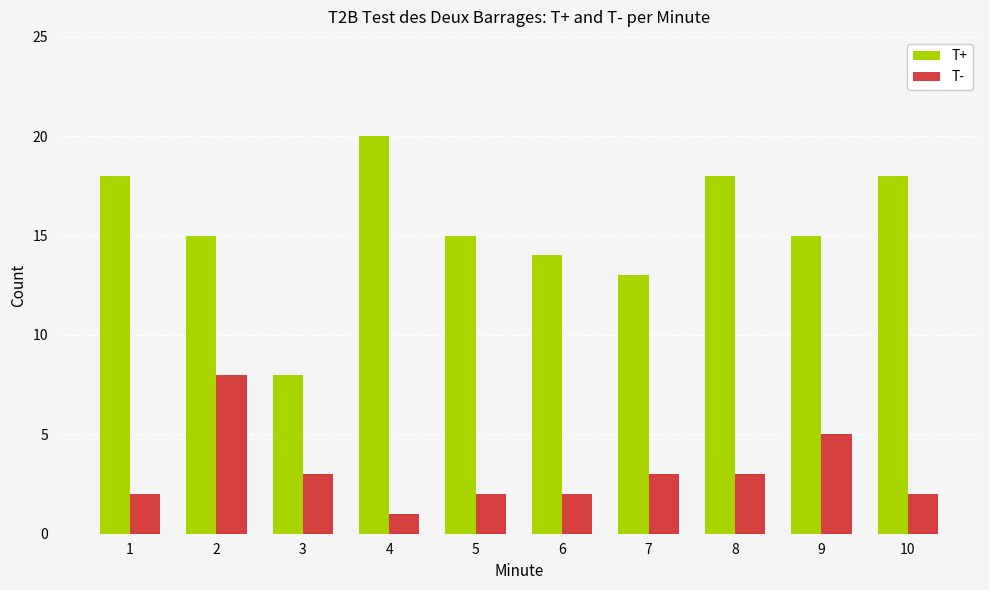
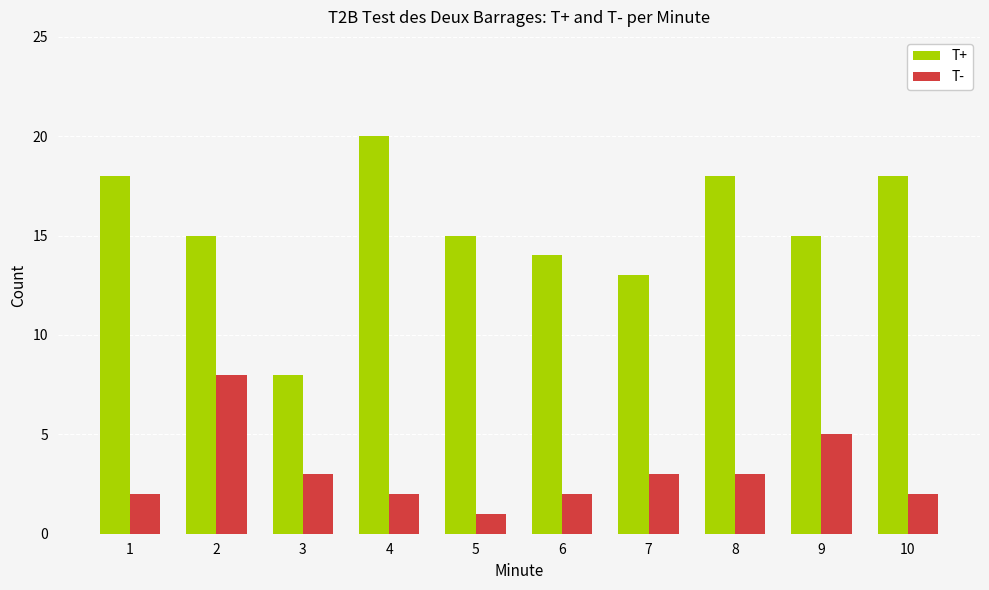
T-, 4: 1 -> 2
T-, 5: 2 -> 1
